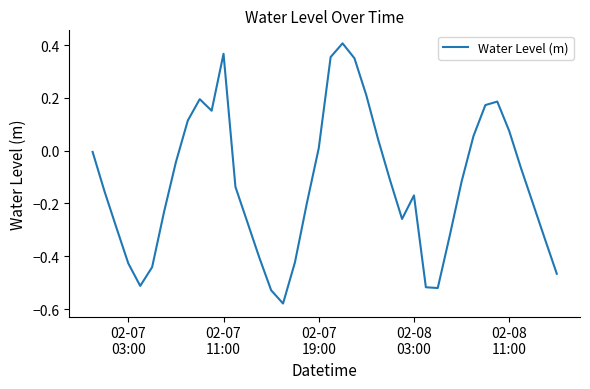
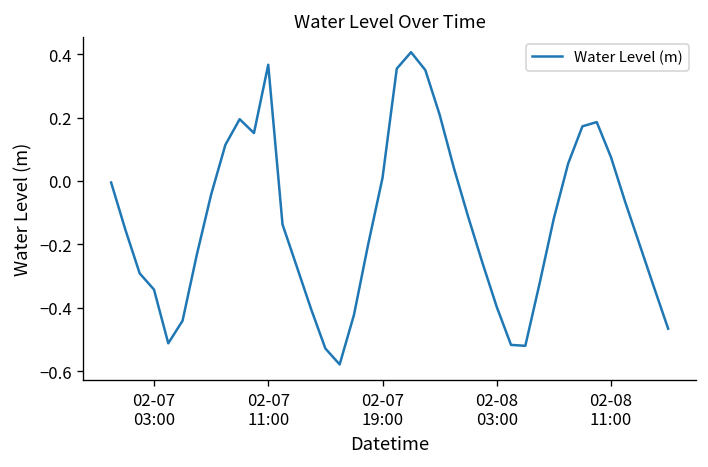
02-07 03:00: -0.43 -> -0.34
02-08 03:00: -0.17 -> -0.40
